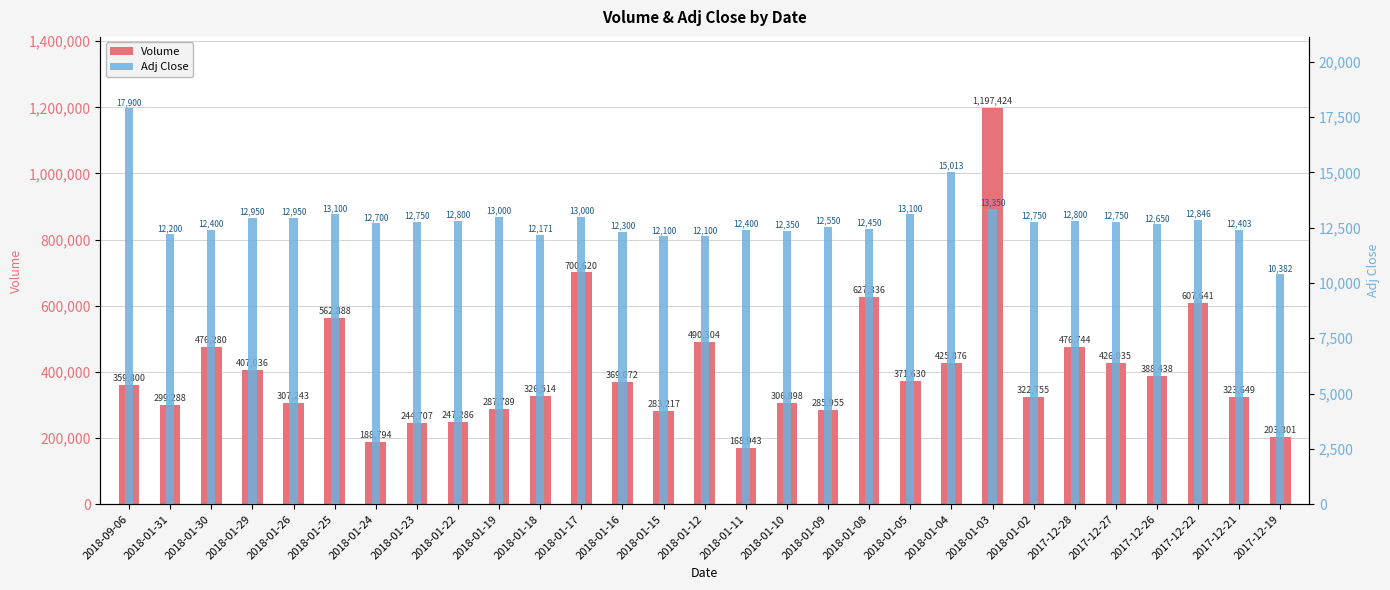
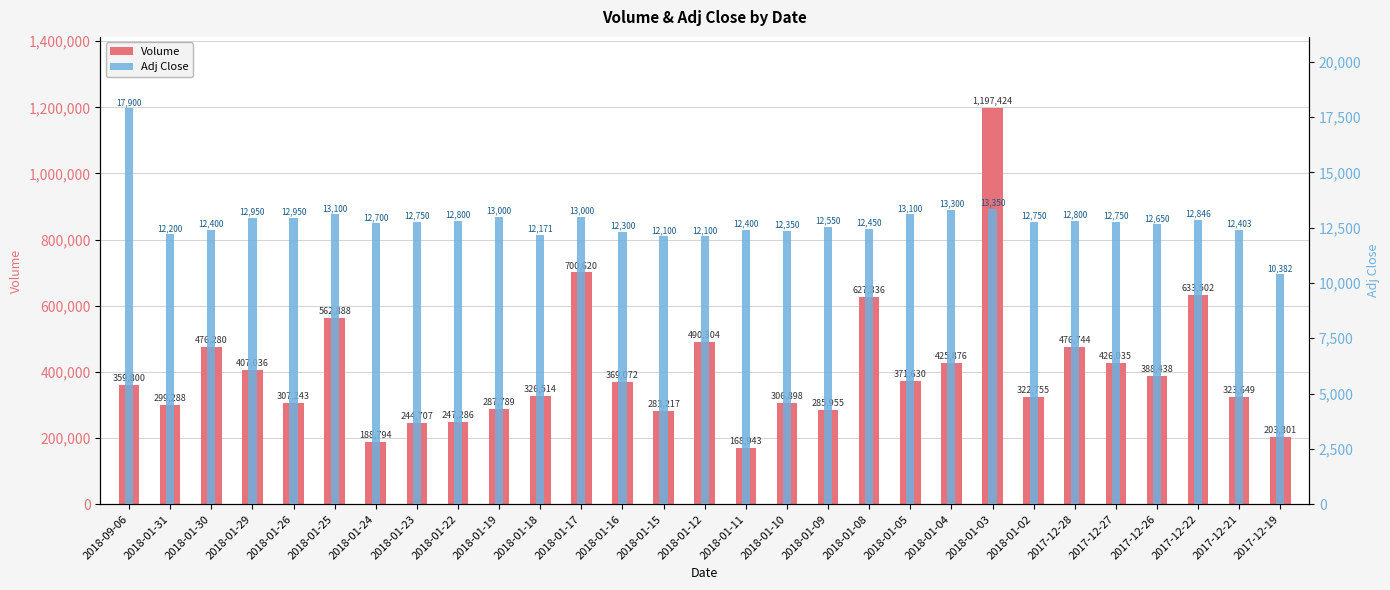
Volume, 2017-12-22: 607,641 -> 633,502
Adj Close, 2018-01-04: 15,013 -> 13,300
